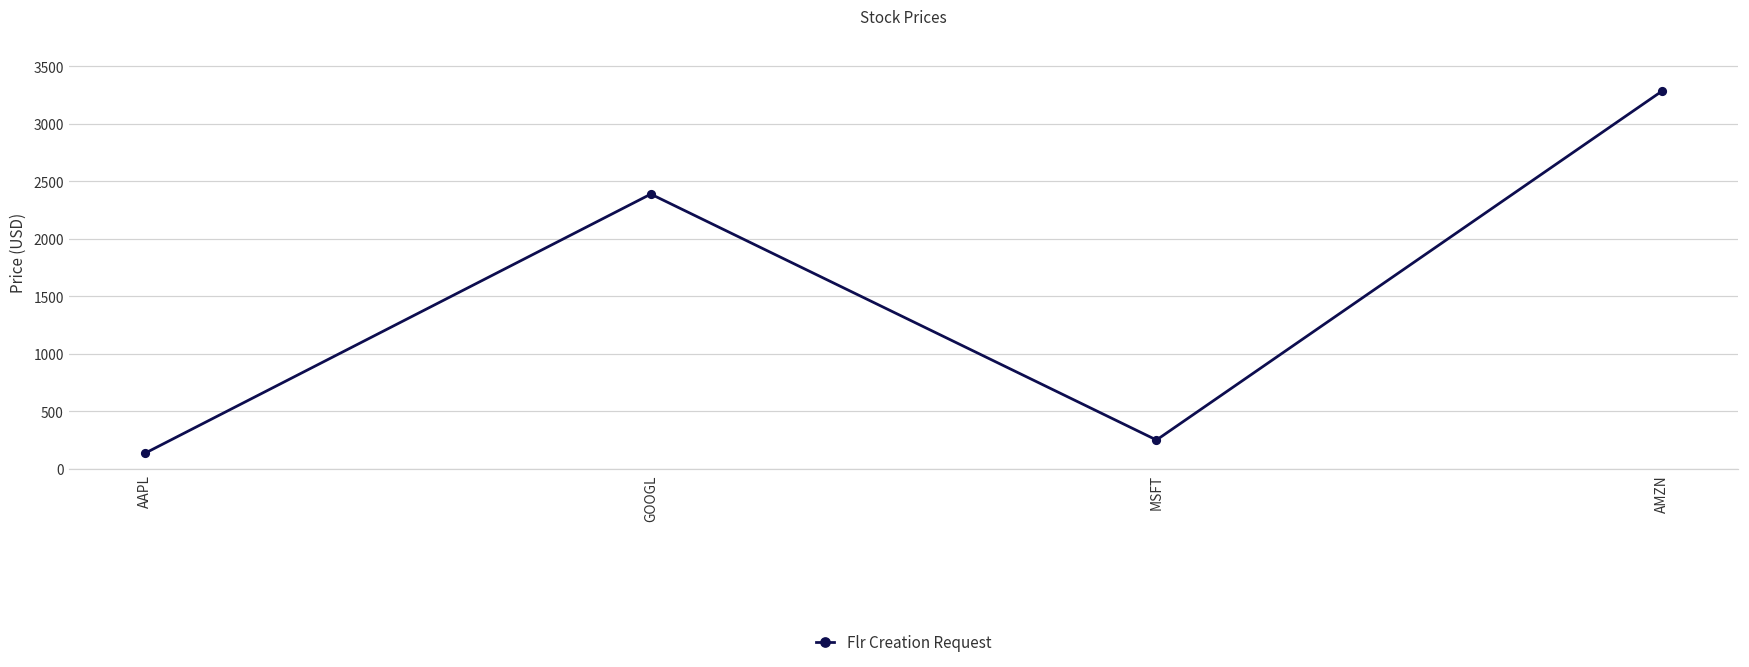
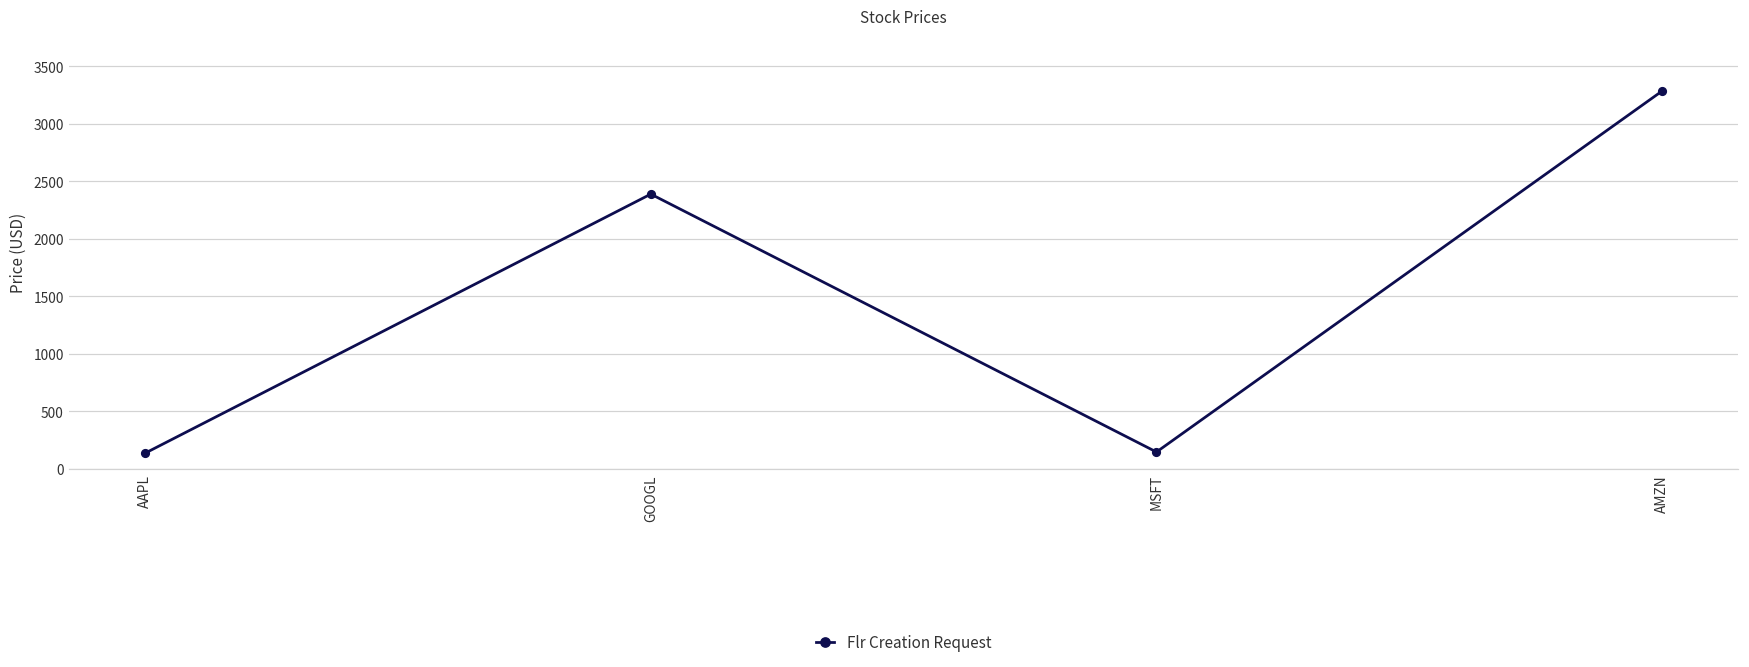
MSFT: 250 -> 150
